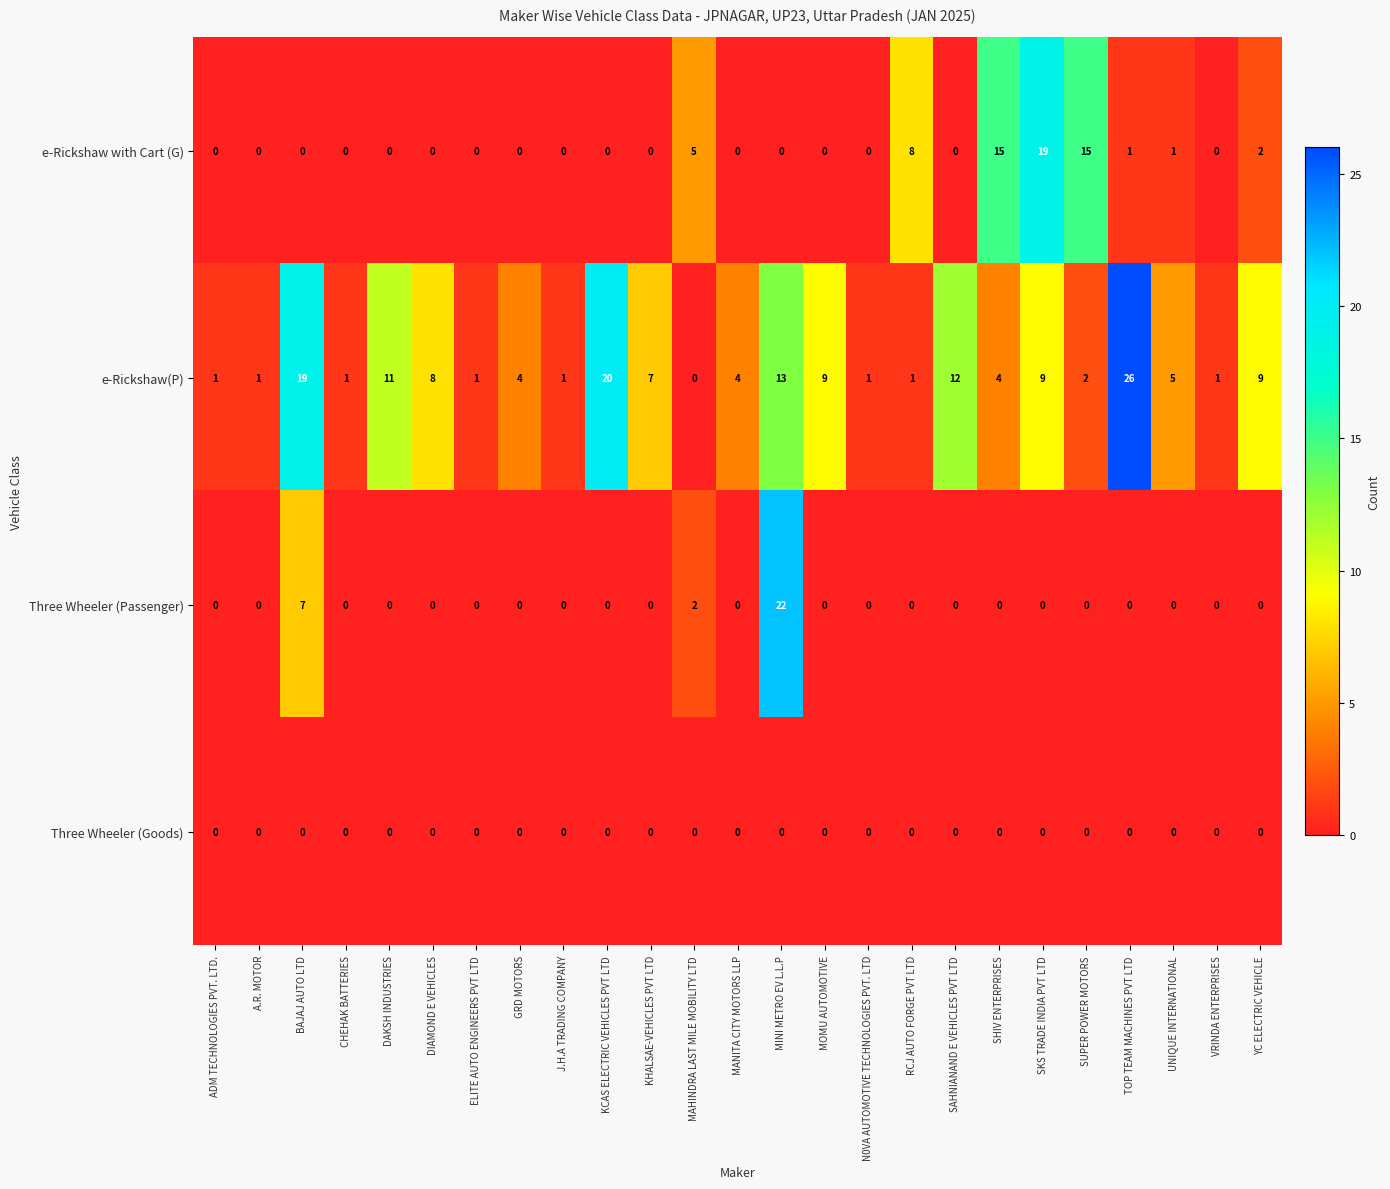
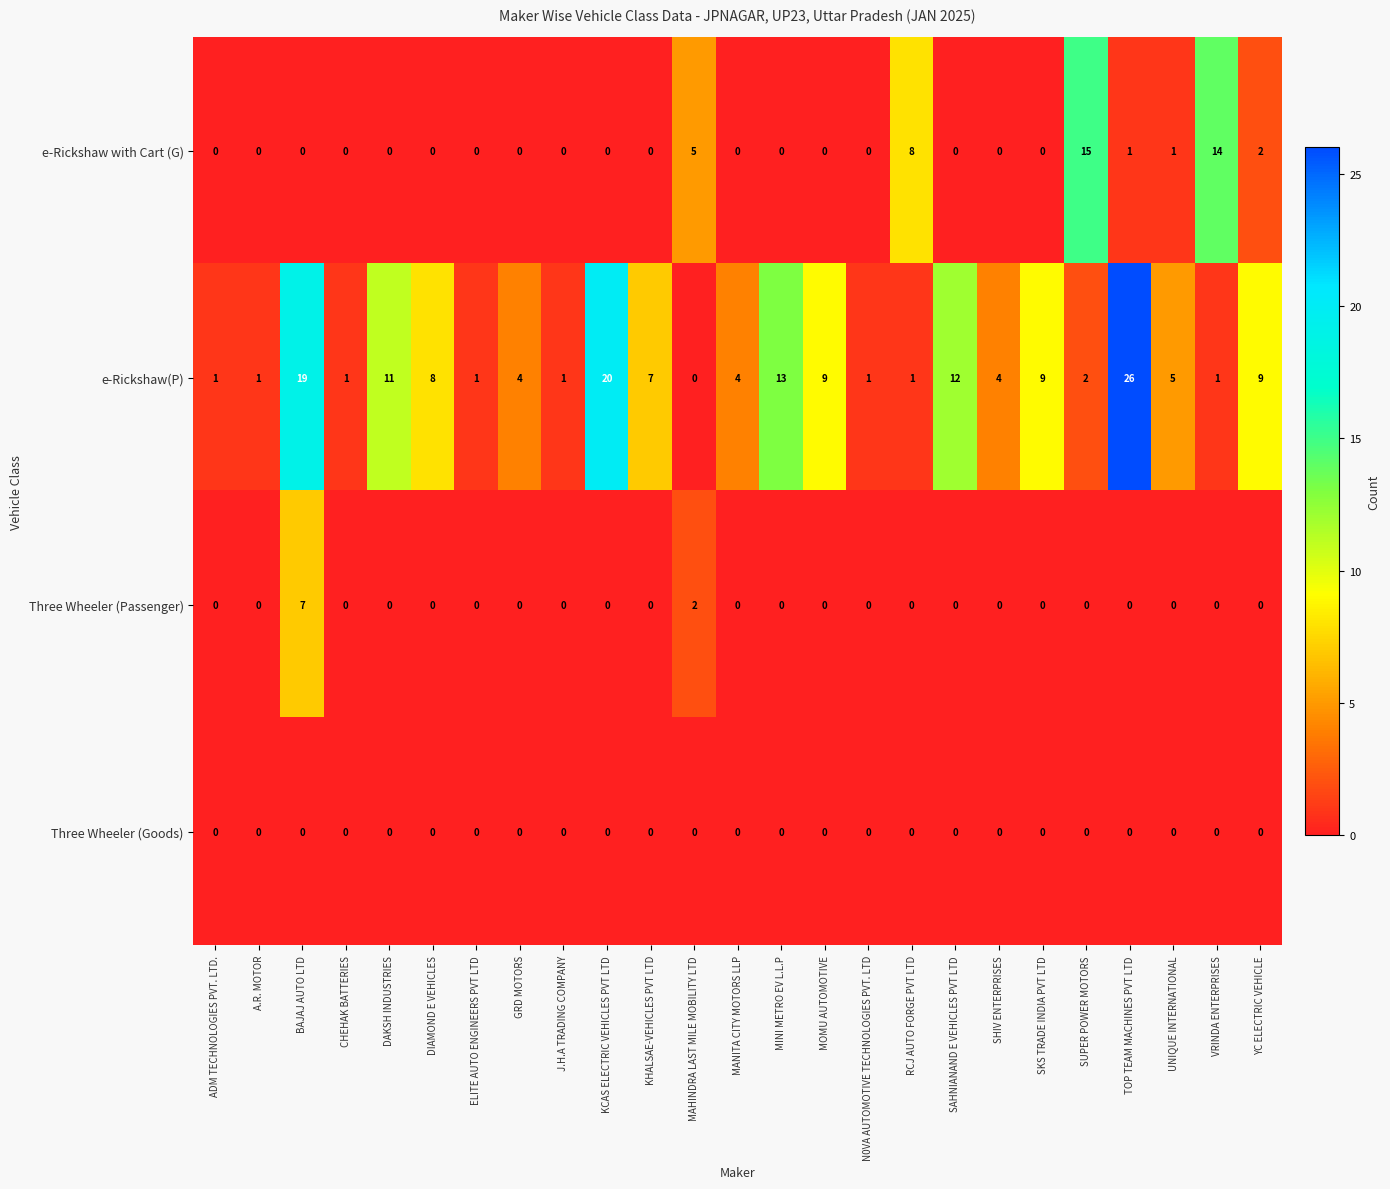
e-Rickshaw with Cart (G), SHIV ENTERPRISES: 15 -> 0
e-Rickshaw with Cart (G), SKS TRADE INDIA PVT LTD: 19 -> 0
e-Rickshaw with Cart (G), VRINDA ENTERPRISES: 0 -> 14
Three Wheeler (Passenger), MINI METRO EV L.L.P: 22 -> 0
